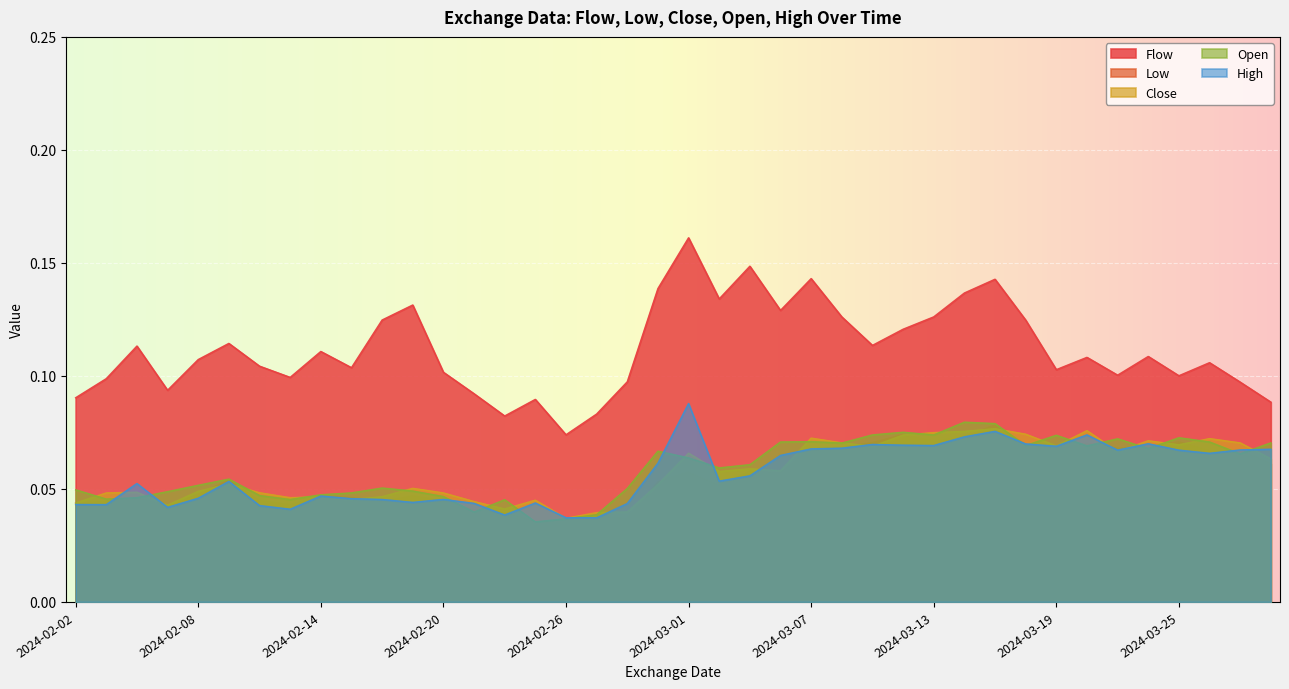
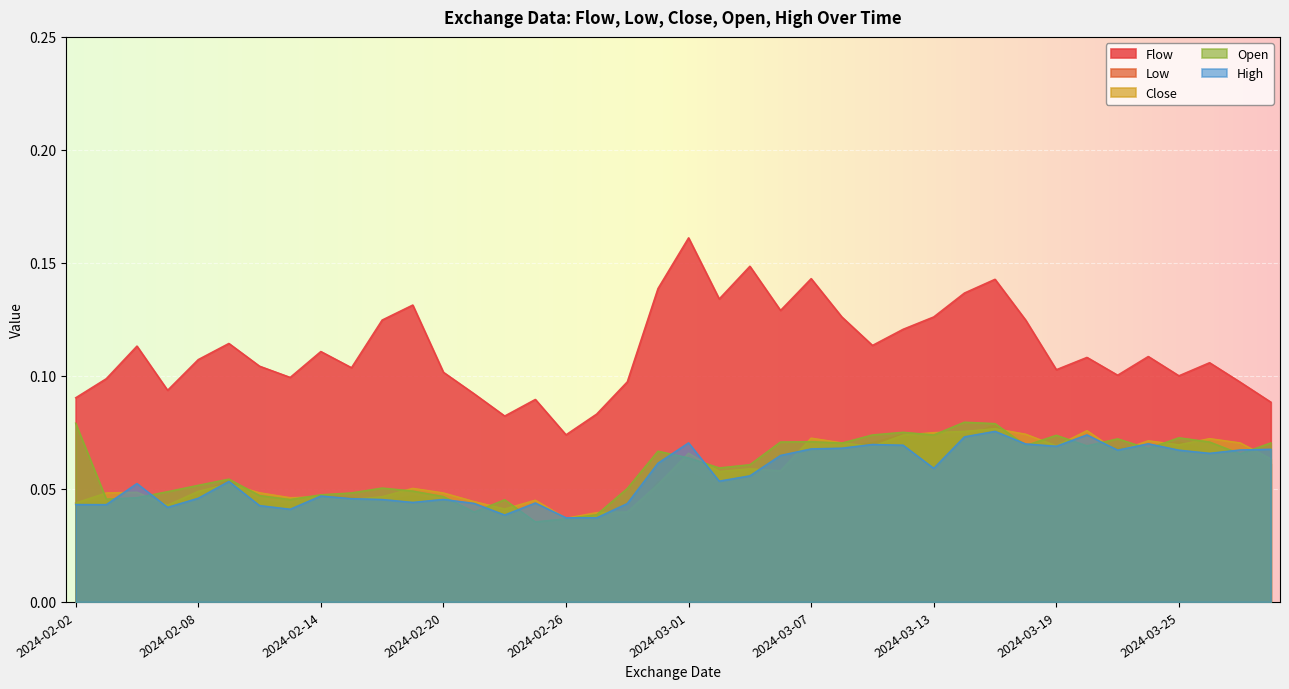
Open, 2024-02-02: 0.050 -> 0.079
High, 2024-03-01: 0.088 -> 0.070
High, 2024-03-13: 0.069 -> 0.059
